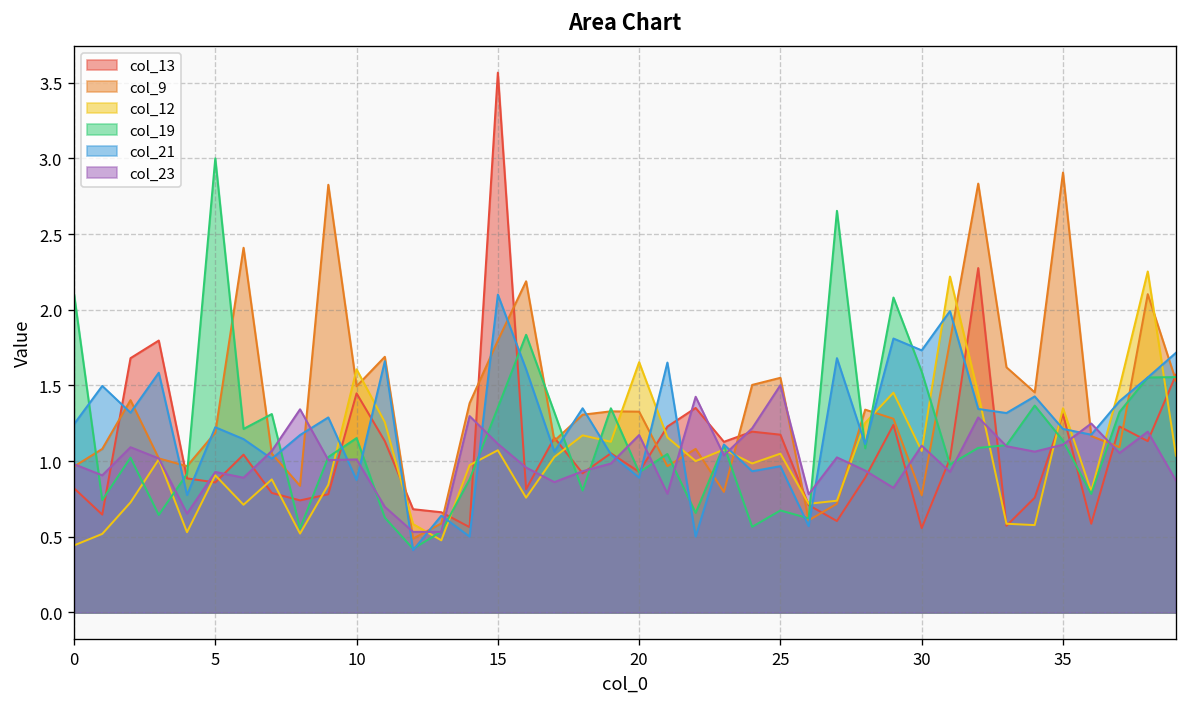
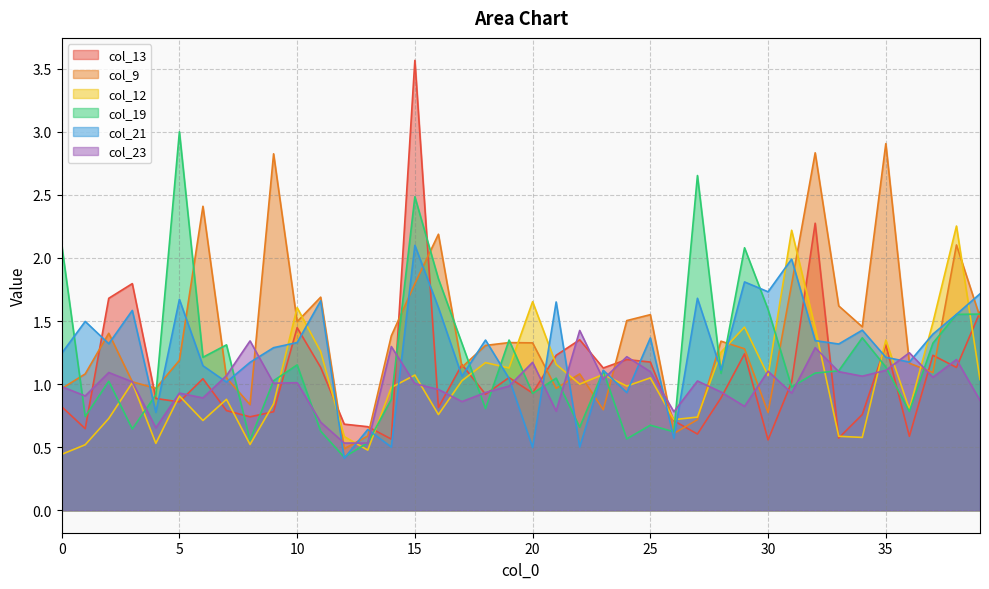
col_21, 5: 1.22 -> 1.67
col_21, 10: 0.87 -> 1.33
col_19, 15: 1.35 -> 2.49
col_23, 15: 1.11 -> 1.00
col_21, 20: 0.89 -> 0.50
col_21, 25: 0.97 -> 1.37
col_23, 25: 1.50 -> 1.10
